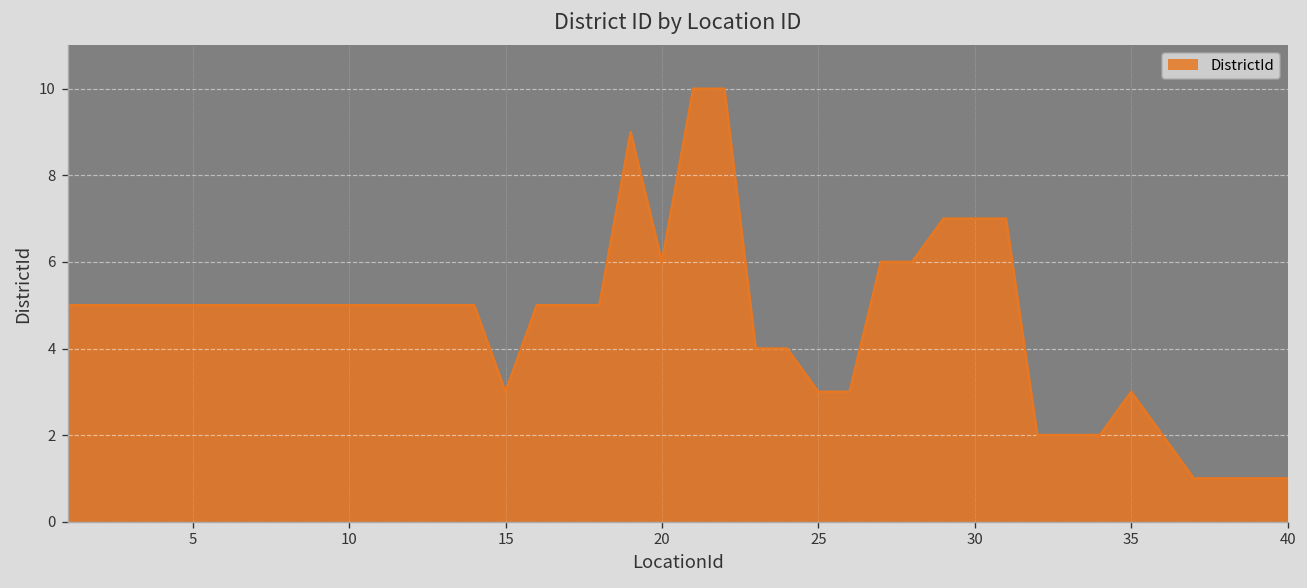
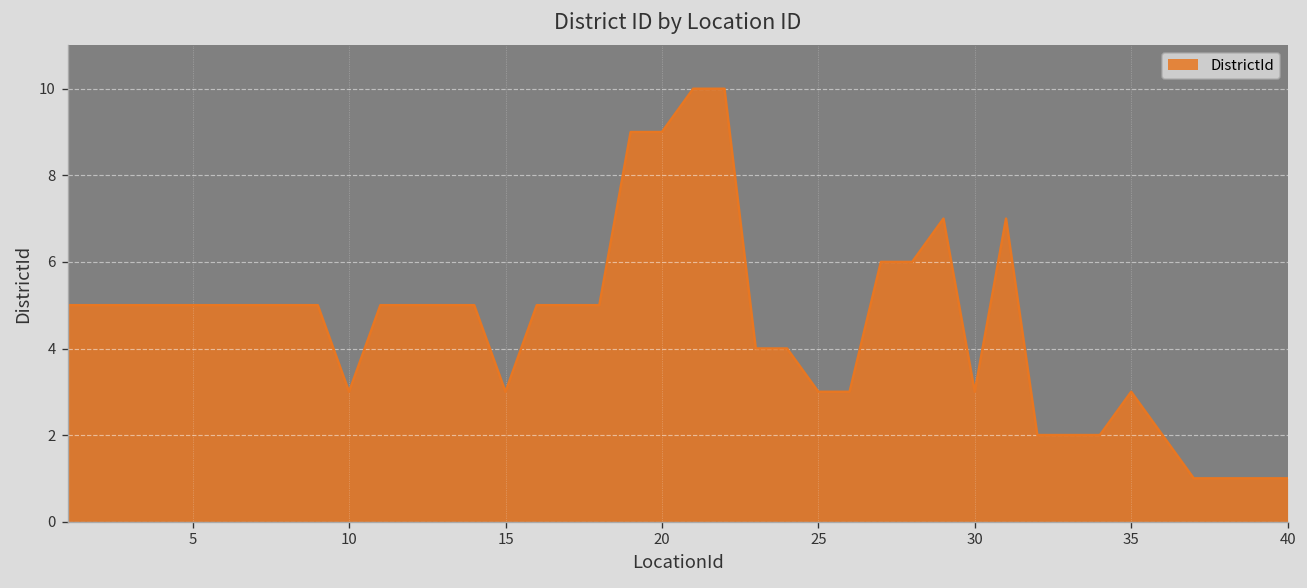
10: 5 -> 3
20: 6 -> 9
30: 7 -> 3
